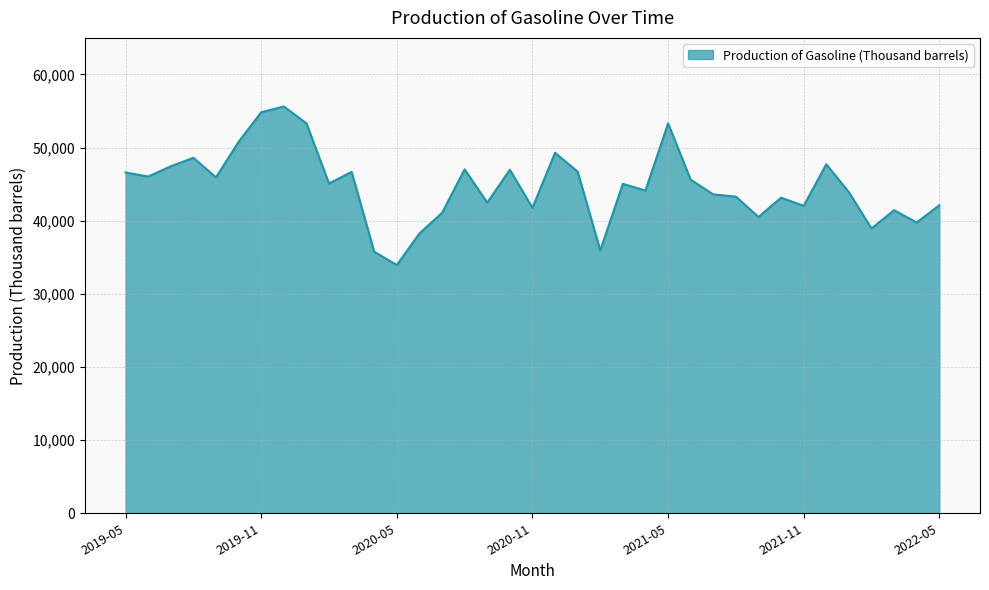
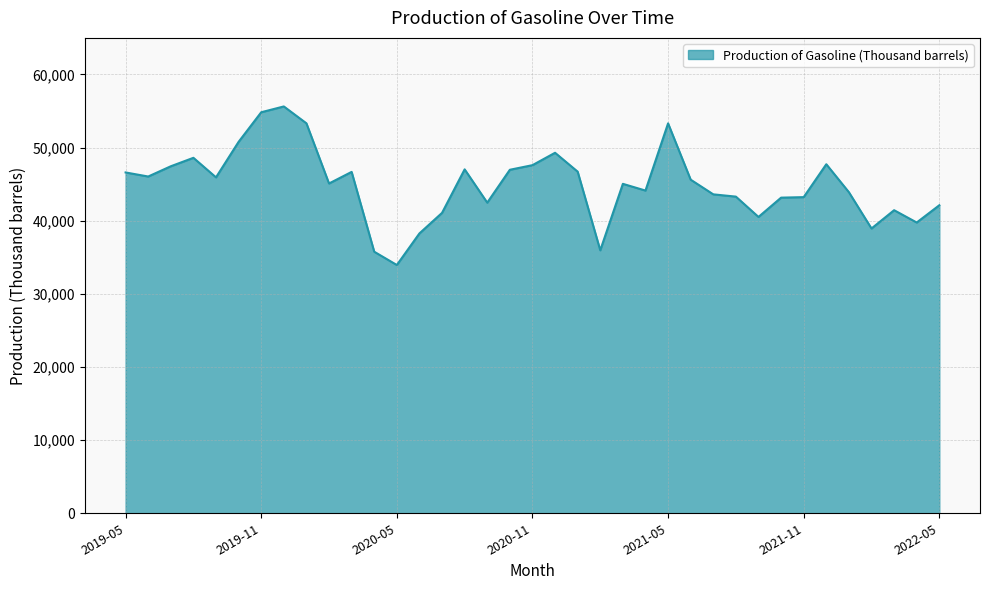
2020-11: 42,000 -> 48,000
2021-11: 42,000 -> 43,000
